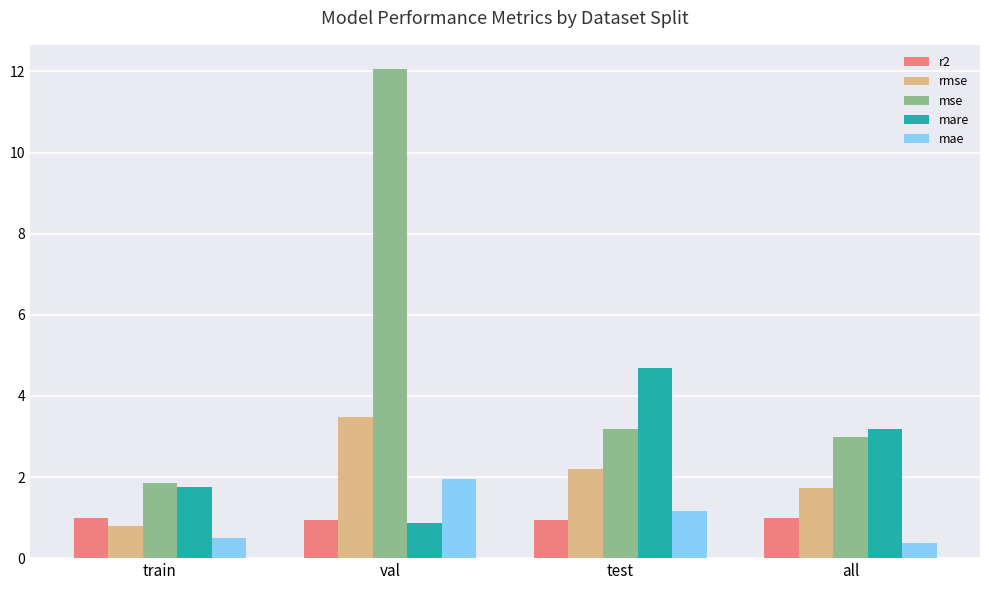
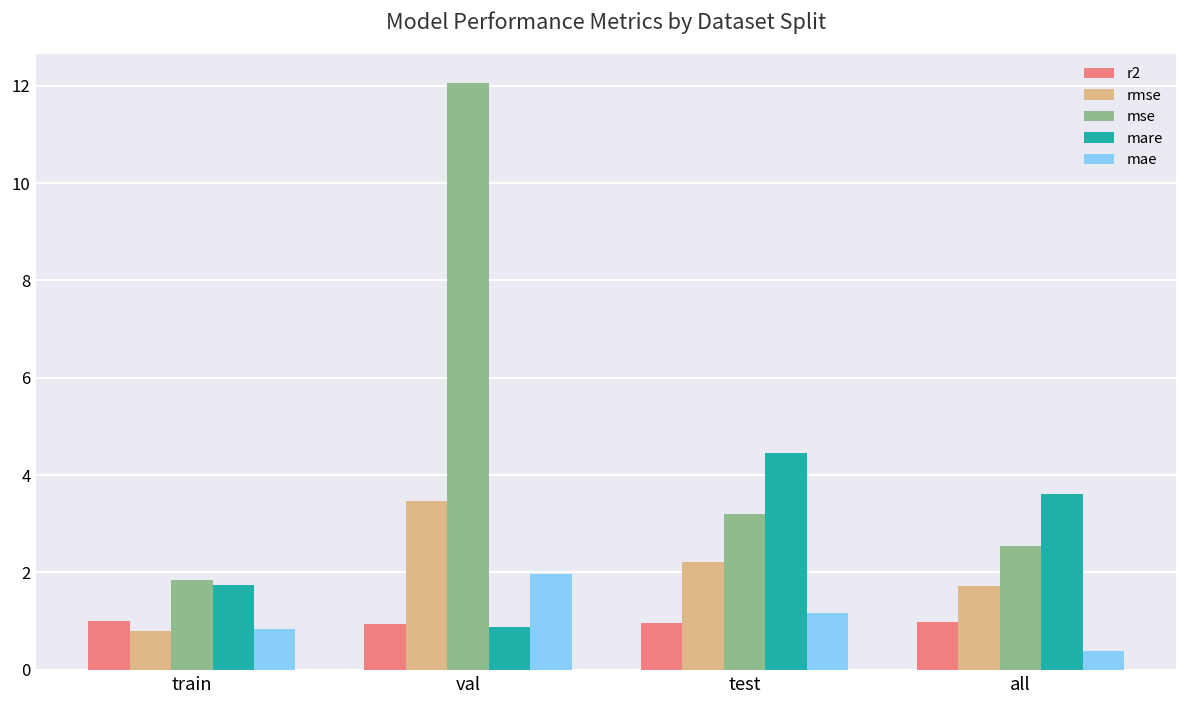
mae, train: 0.5 -> 0.8
mare, test: 4.7 -> 4.5
mse, all: 3.0 -> 2.5
mare, all: 3.2 -> 3.6
